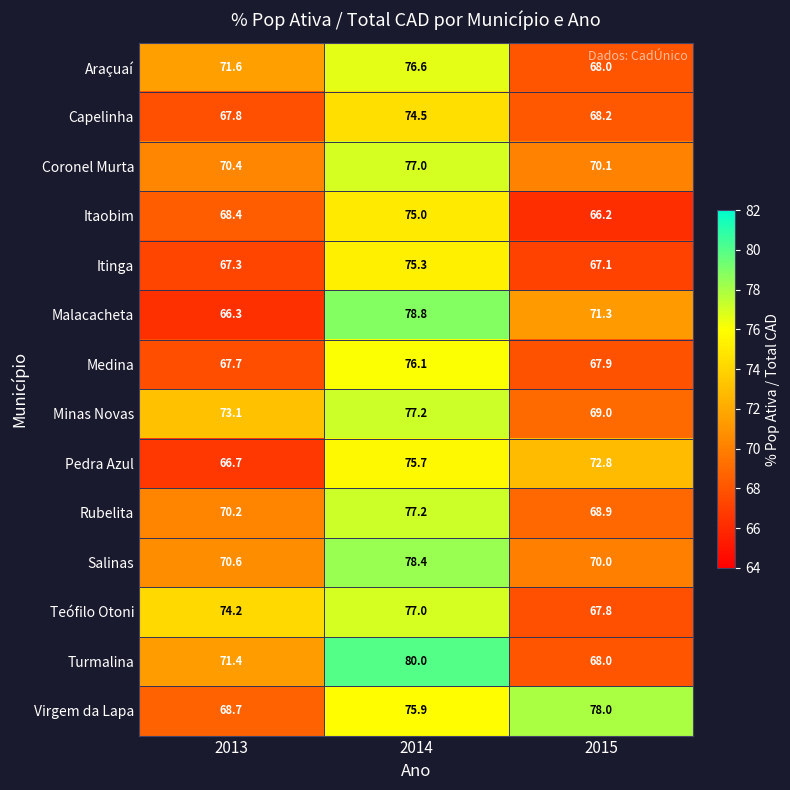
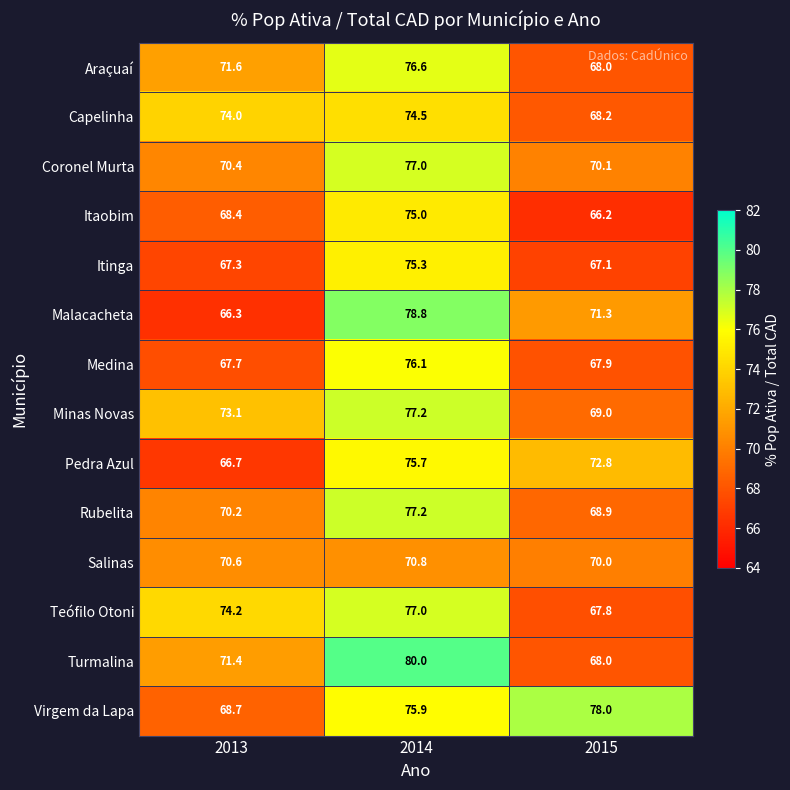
Capelinha, 2013: 67.8 -> 74.0
Salinas, 2014: 78.4 -> 70.8
